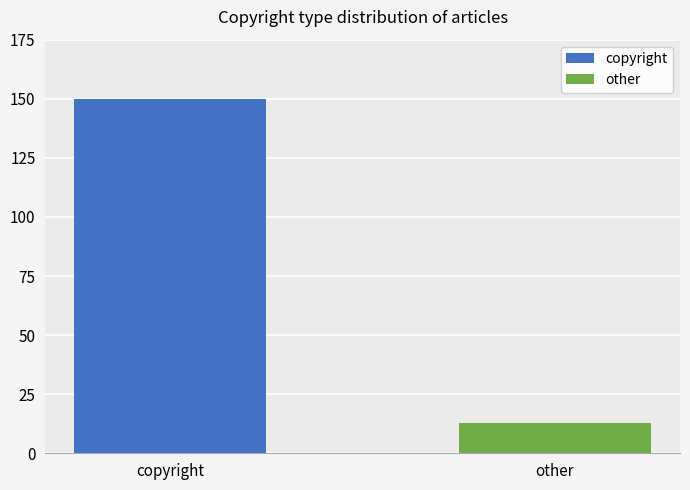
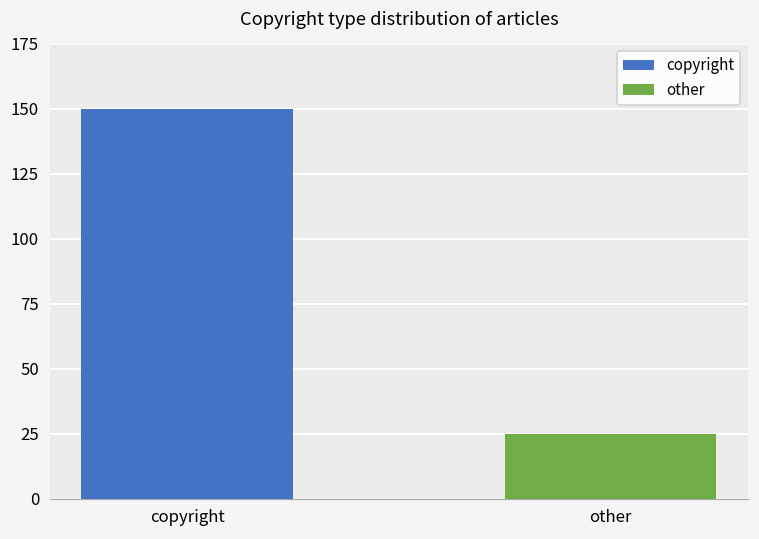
other, other: 13 -> 25
